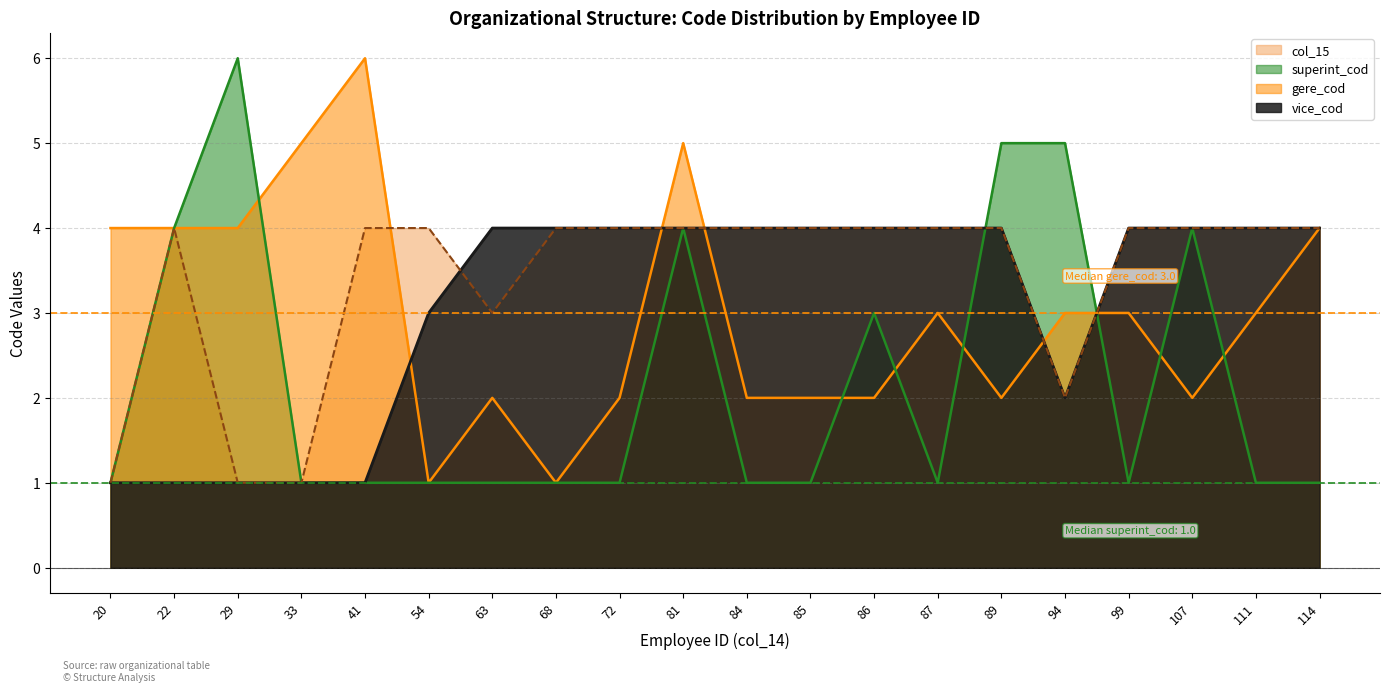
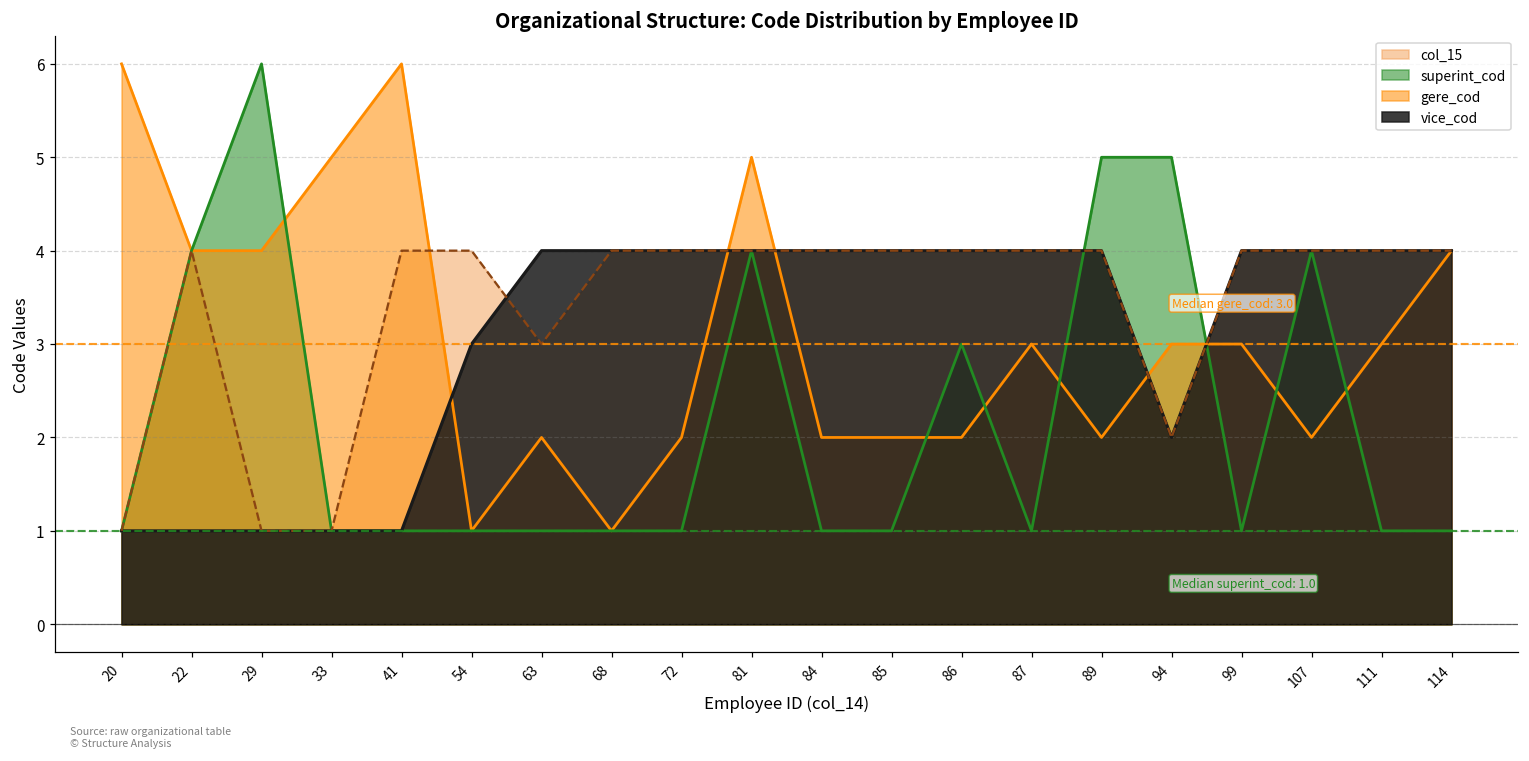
gere_cod, 20: 4 -> 6
